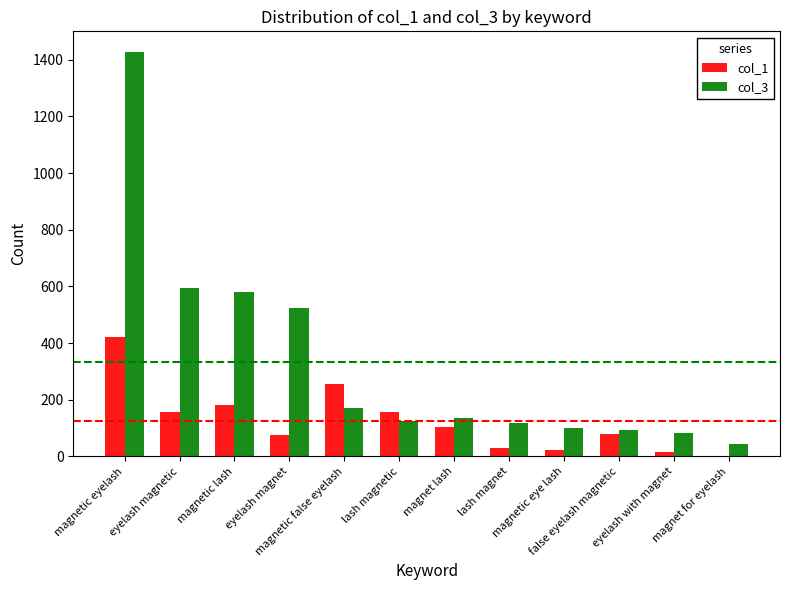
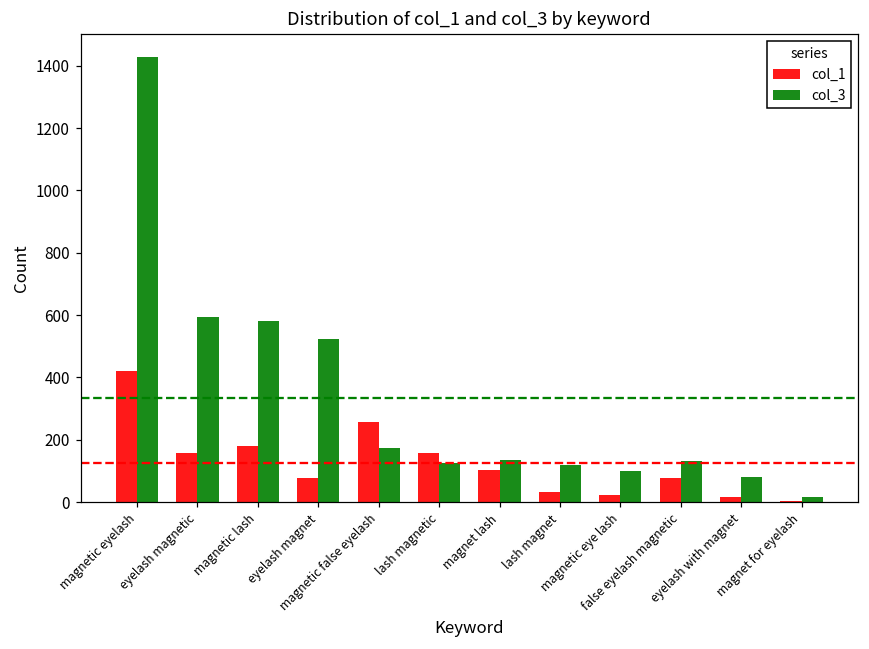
col_3, false eyelash magnetic: 90 -> 130
col_3, magnet for eyelash: 50 -> 20
